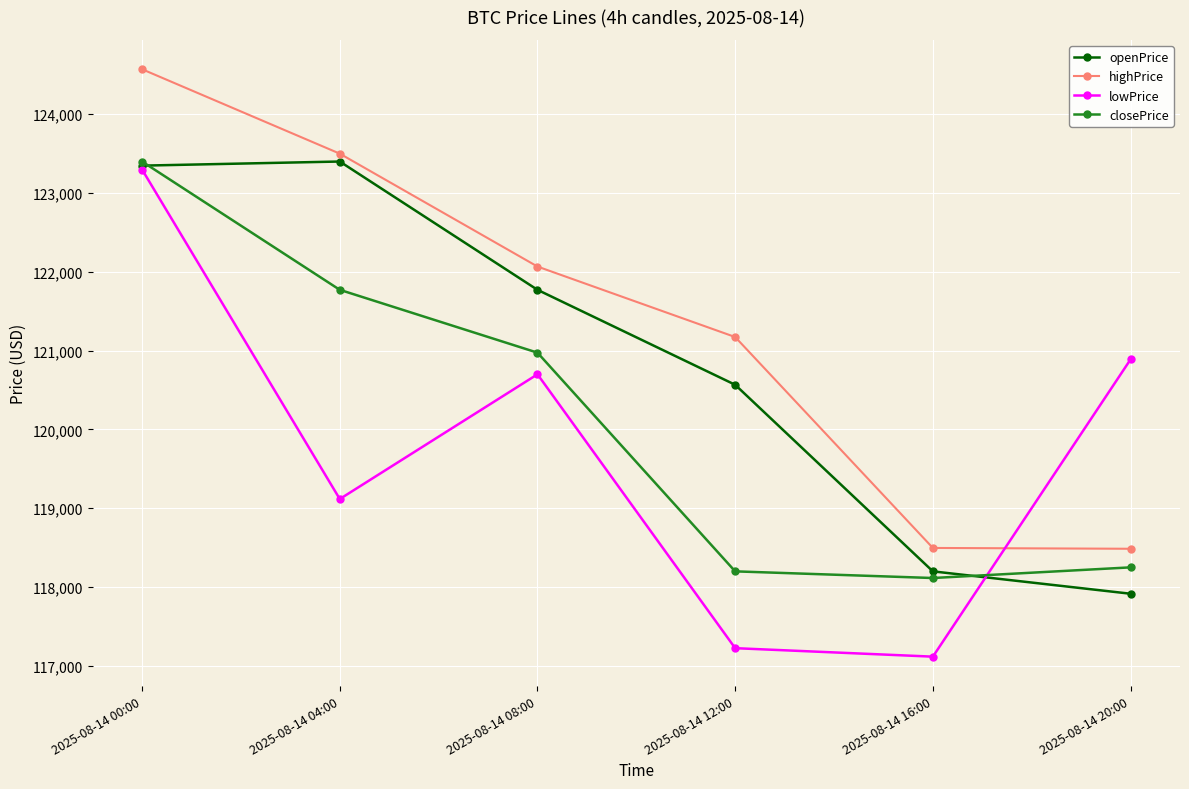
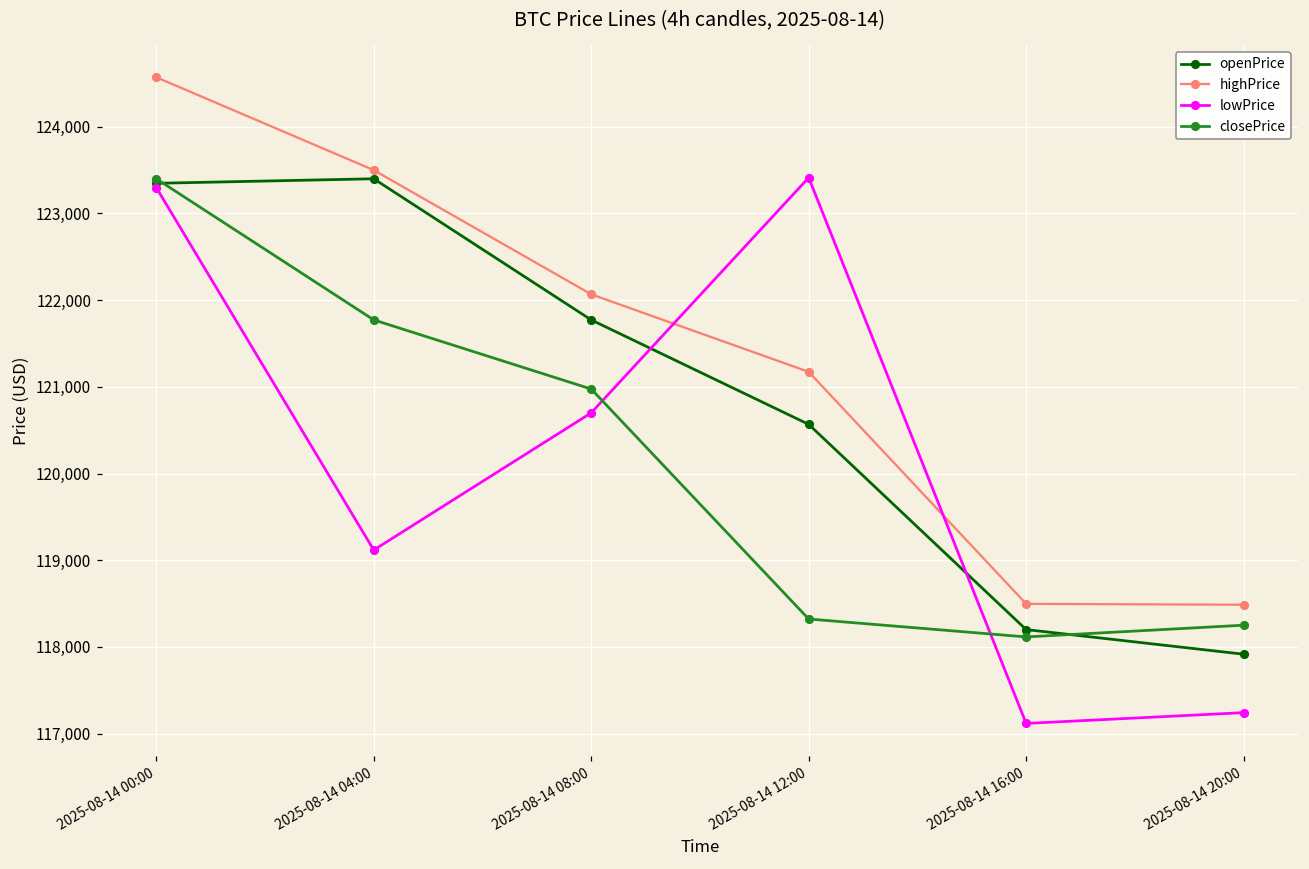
lowPrice, 2025-08-14 12:00: 117,200 -> 123,400
closePrice, 2025-08-14 12:00: 118,200 -> 118,300
lowPrice, 2025-08-14 20:00: 120,900 -> 117,200
